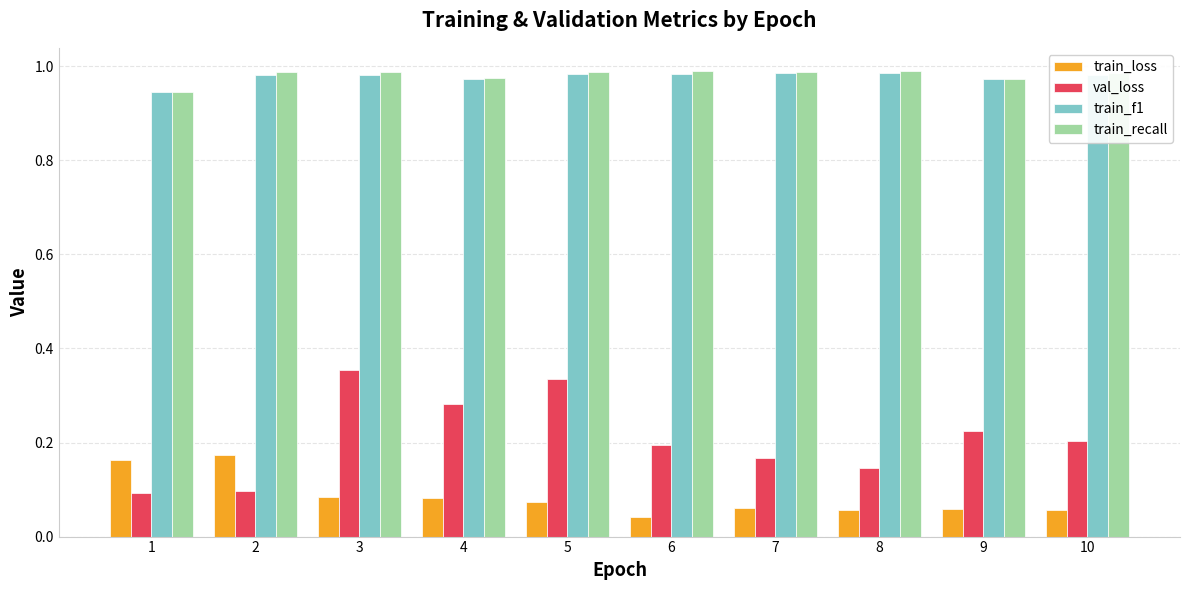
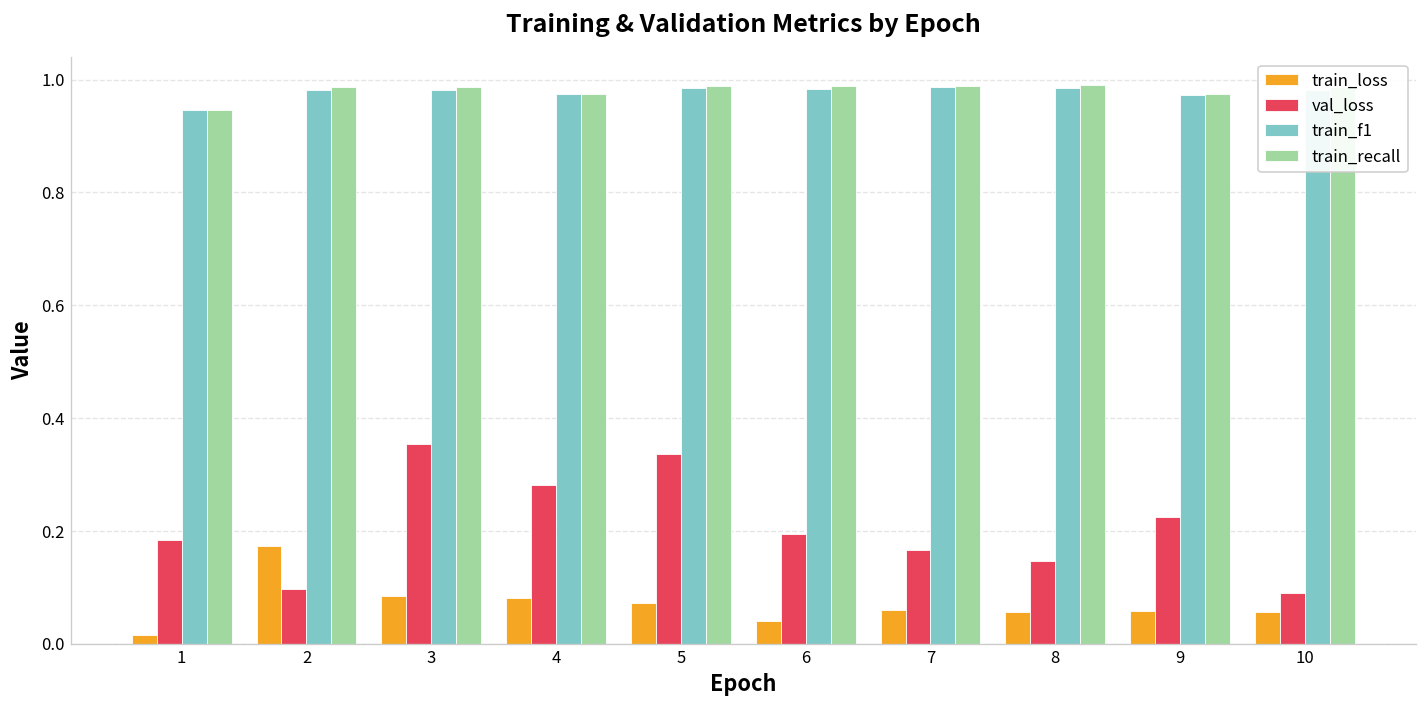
train_loss, 1: 0.16 -> 0.02
val_loss, 1: 0.09 -> 0.18
val_loss, 10: 0.20 -> 0.09
